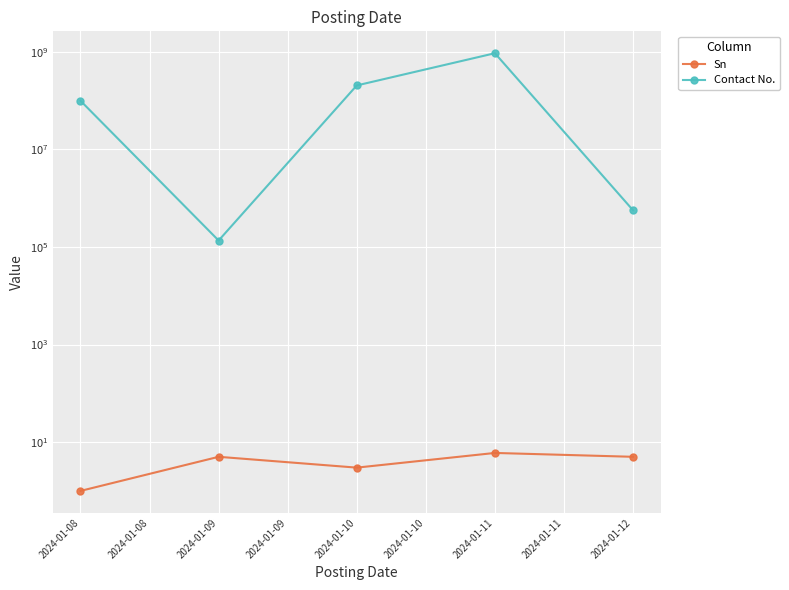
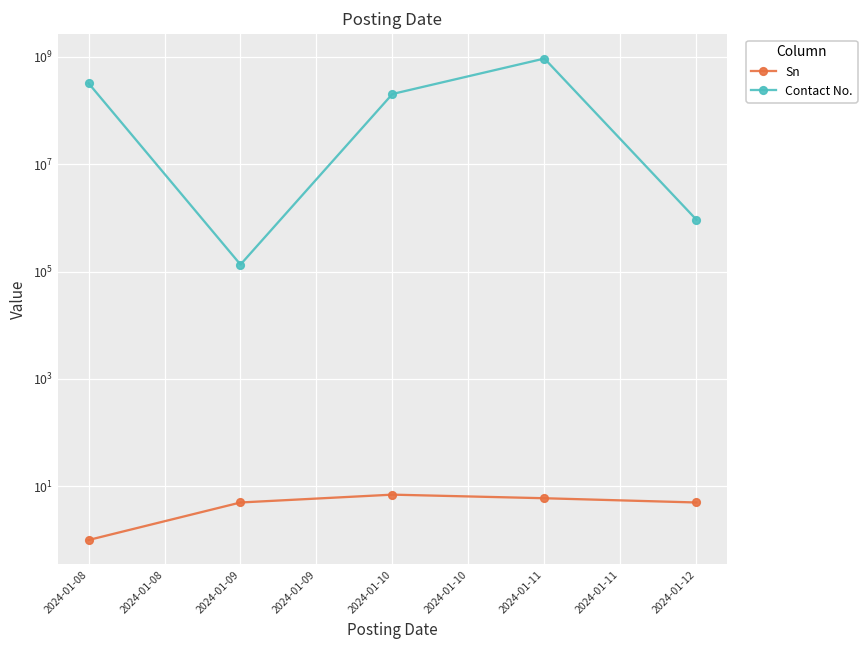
Contact No., 2024-01-08: 100000000 -> 300000000
Sn, 2024-01-10: 3 -> 7
Contact No., 2024-01-12: 600000 -> 900000
